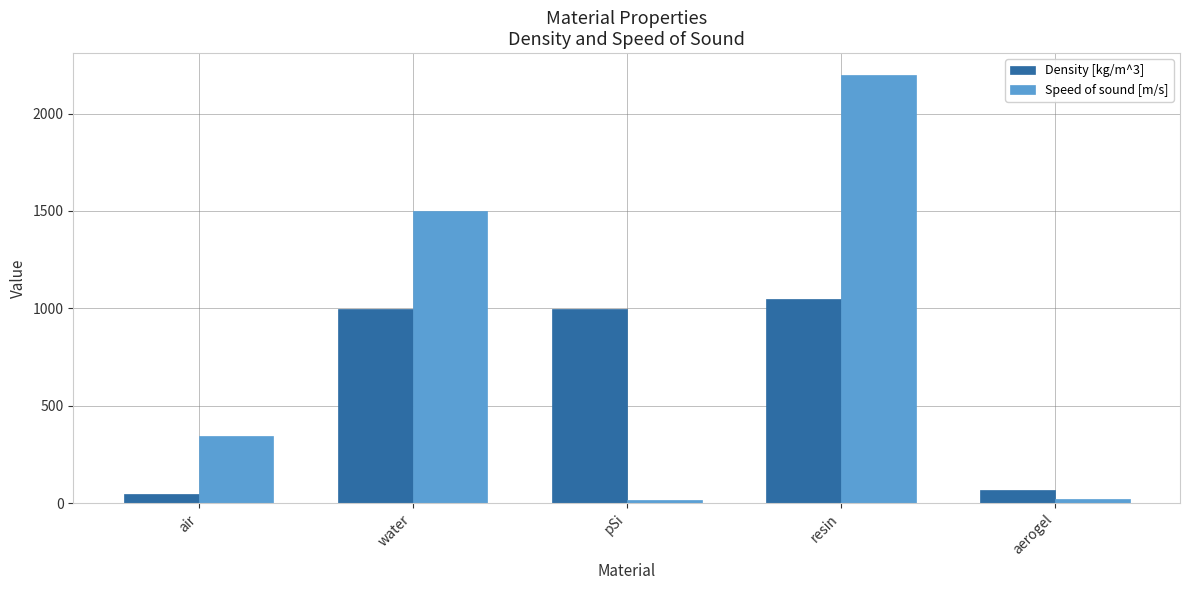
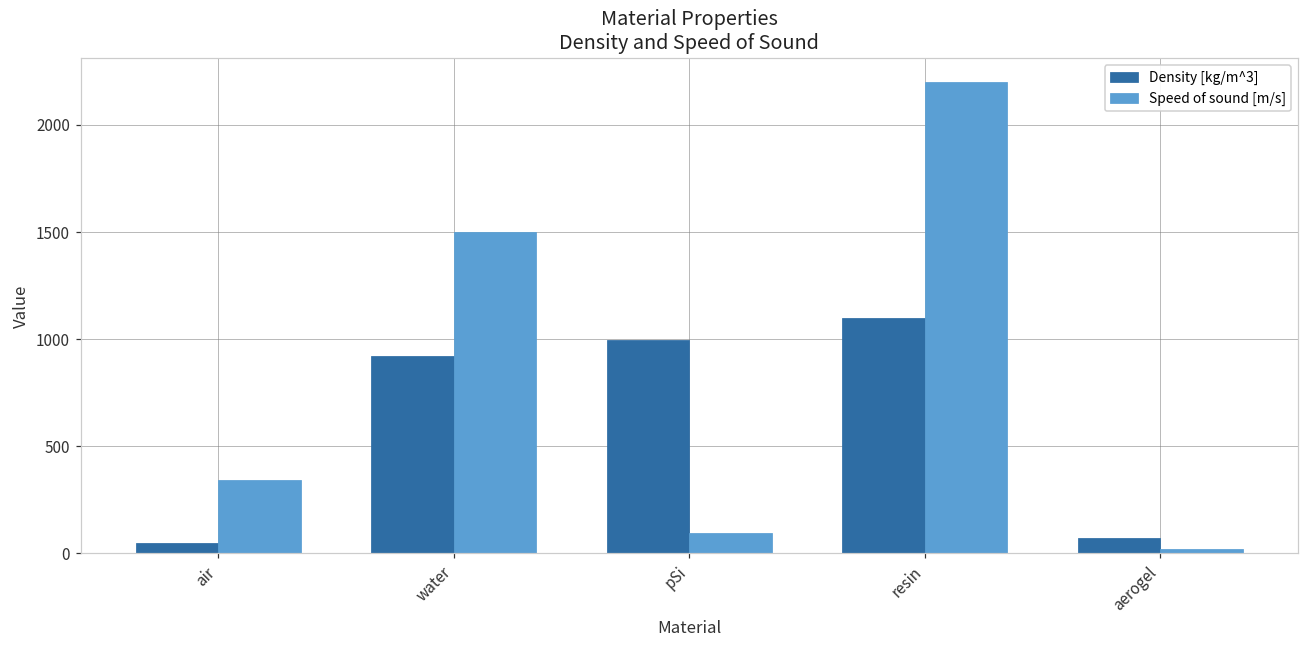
Density [kg/m^3], water: 1000 -> 920
Speed of sound [m/s], pSi: 20 -> 90
Density [kg/m^3], resin: 1050 -> 1100
